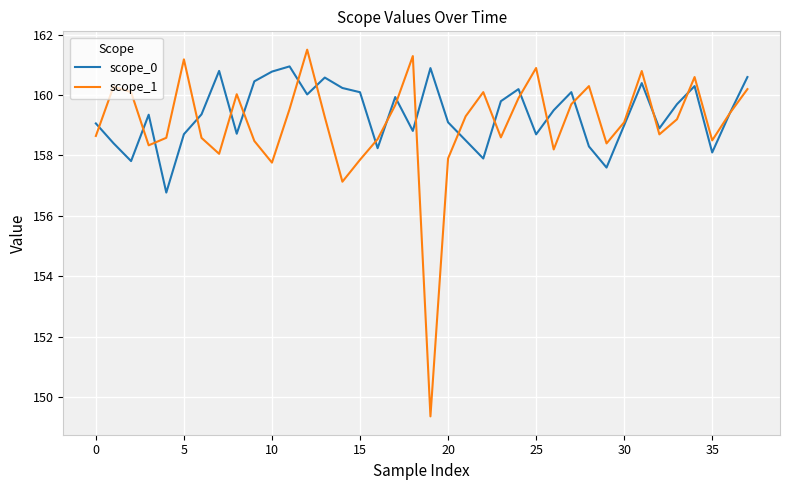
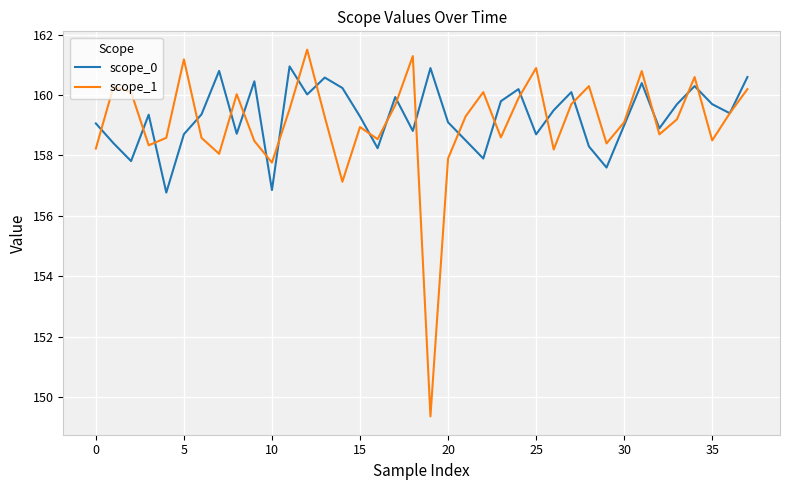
scope_1, 0: 158.6 -> 158.2
scope_0, 10: 160.8 -> 156.9
scope_0, 15: 160.1 -> 159.3
scope_1, 15: 157.9 -> 158.9
scope_0, 35: 158.1 -> 159.7
